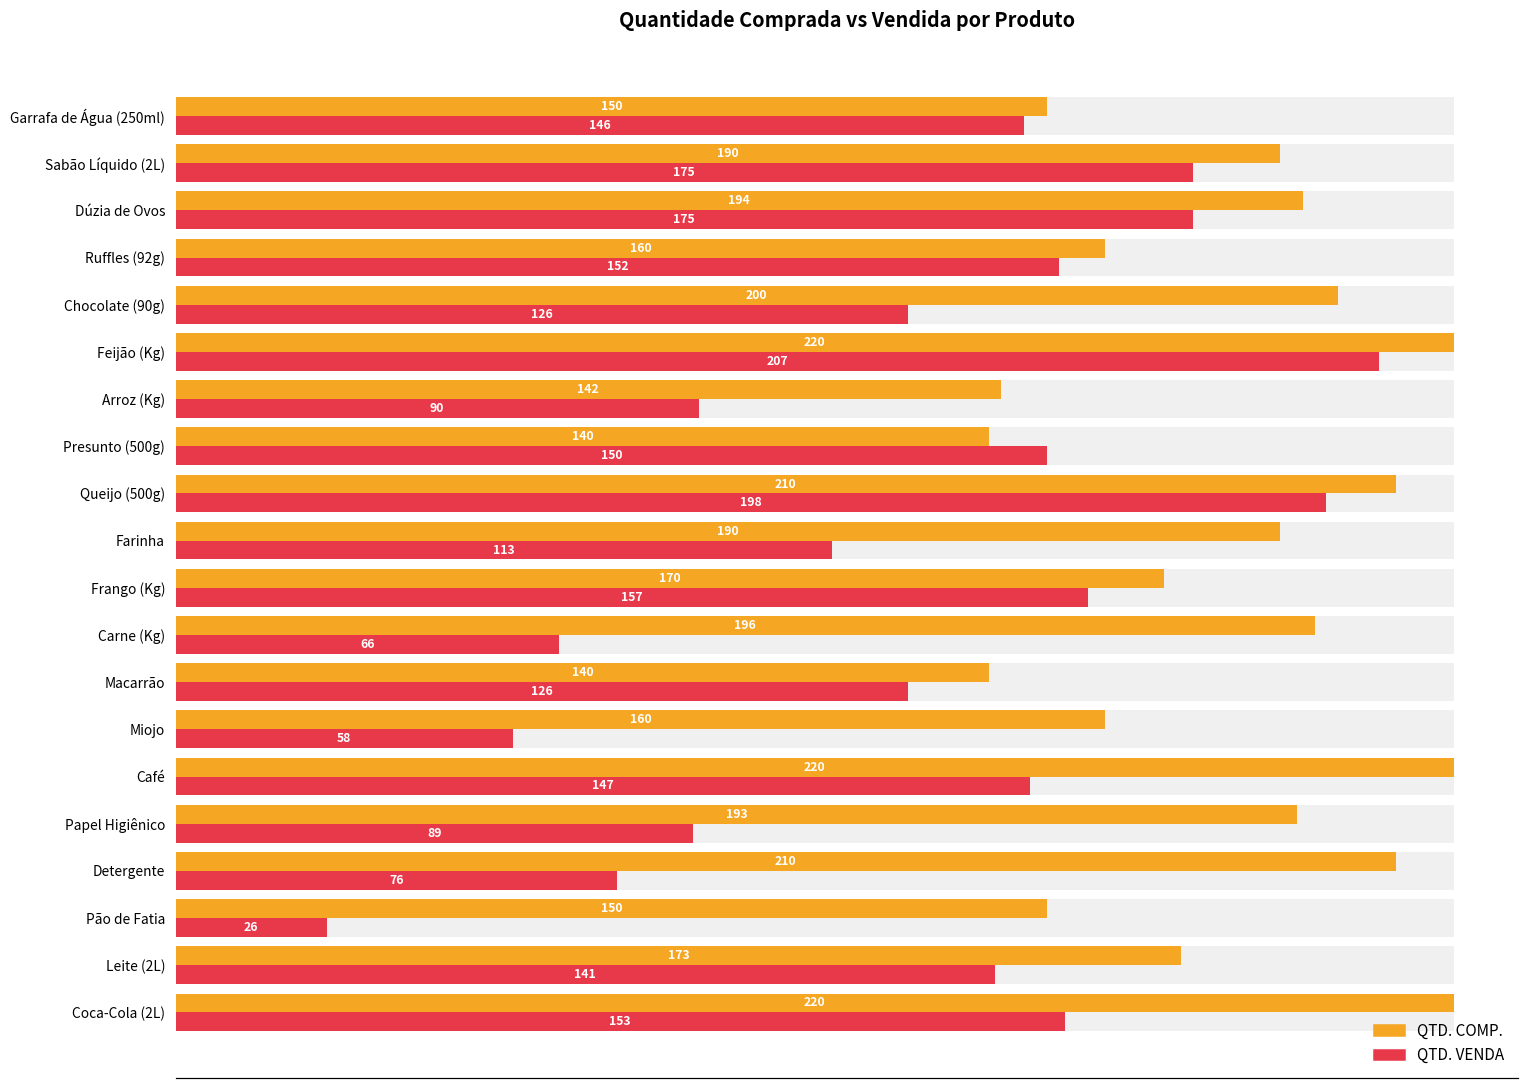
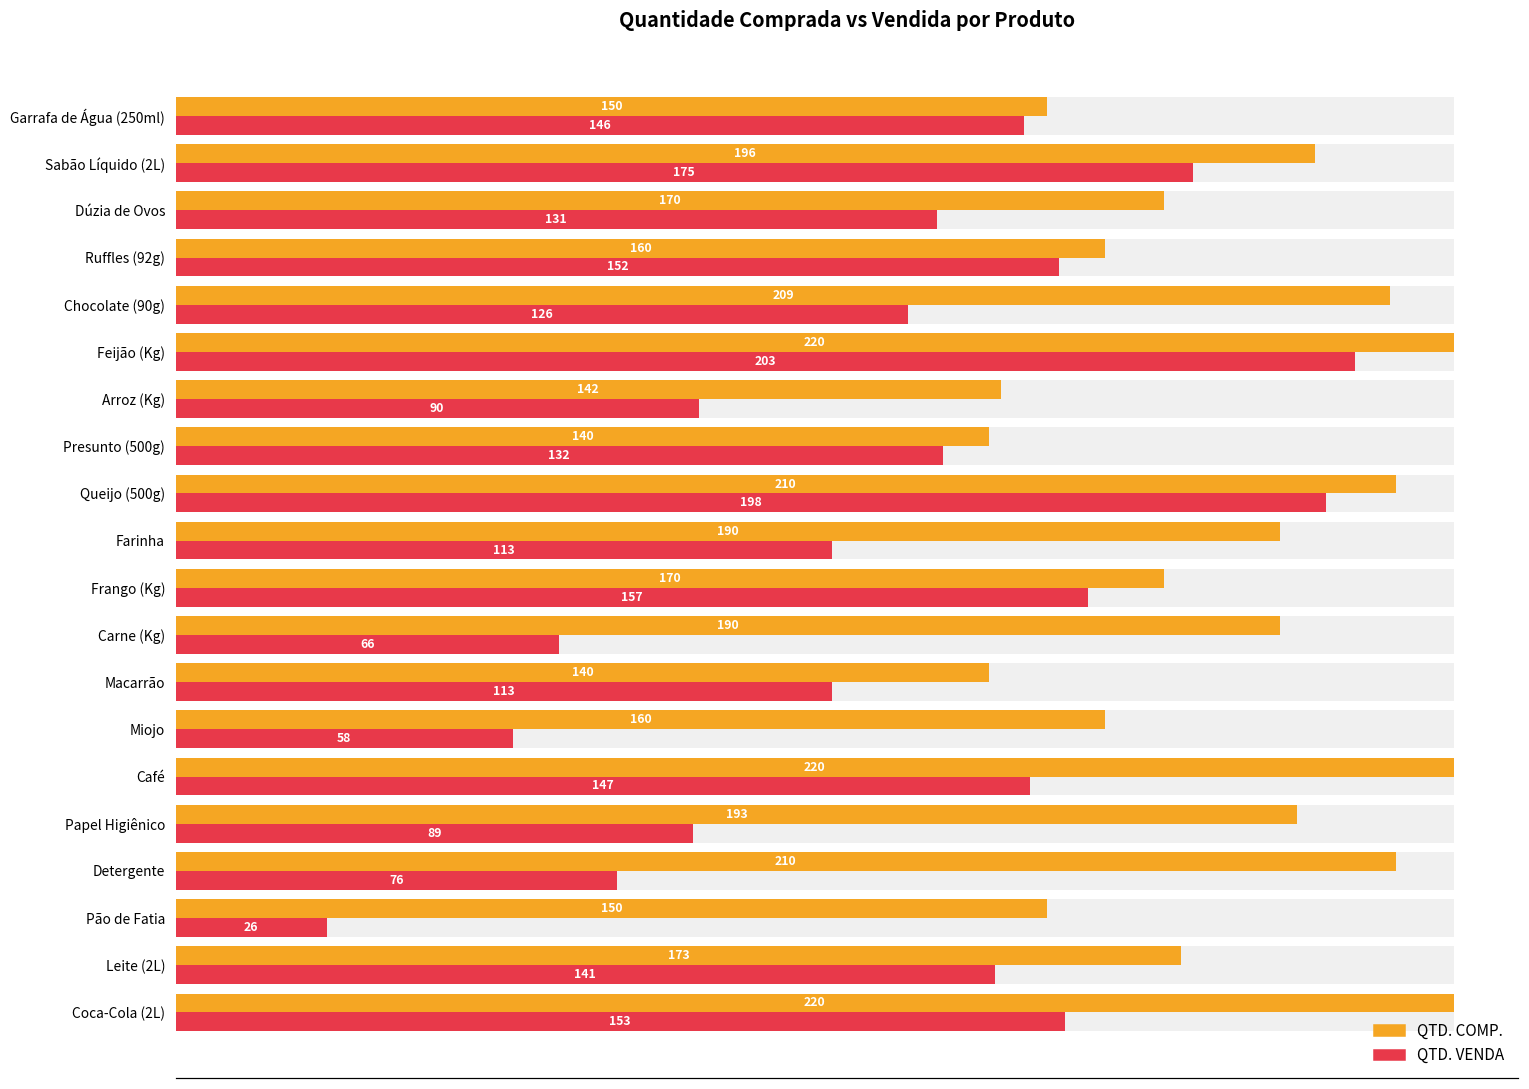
QTD. COMP., Sabão Líquido (2L): 190 -> 196
QTD. COMP., Dúzia de Ovos: 194 -> 170
QTD. VENDA, Dúzia de Ovos: 175 -> 131
QTD. COMP., Chocolate (90g): 200 -> 209
QTD. VENDA, Feijão (Kg): 207 -> 203
QTD. VENDA, Presunto (500g): 150 -> 132
QTD. COMP., Carne (Kg): 196 -> 190
QTD. VENDA, Macarrão: 126 -> 113
